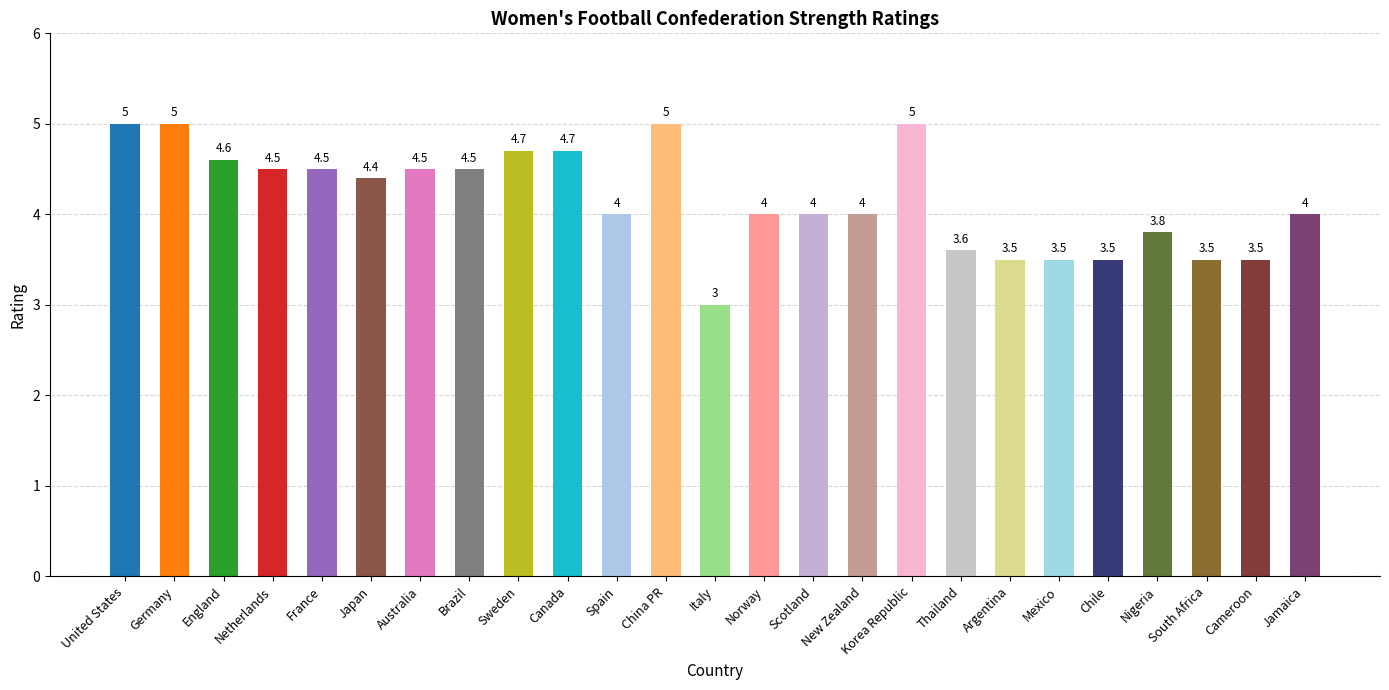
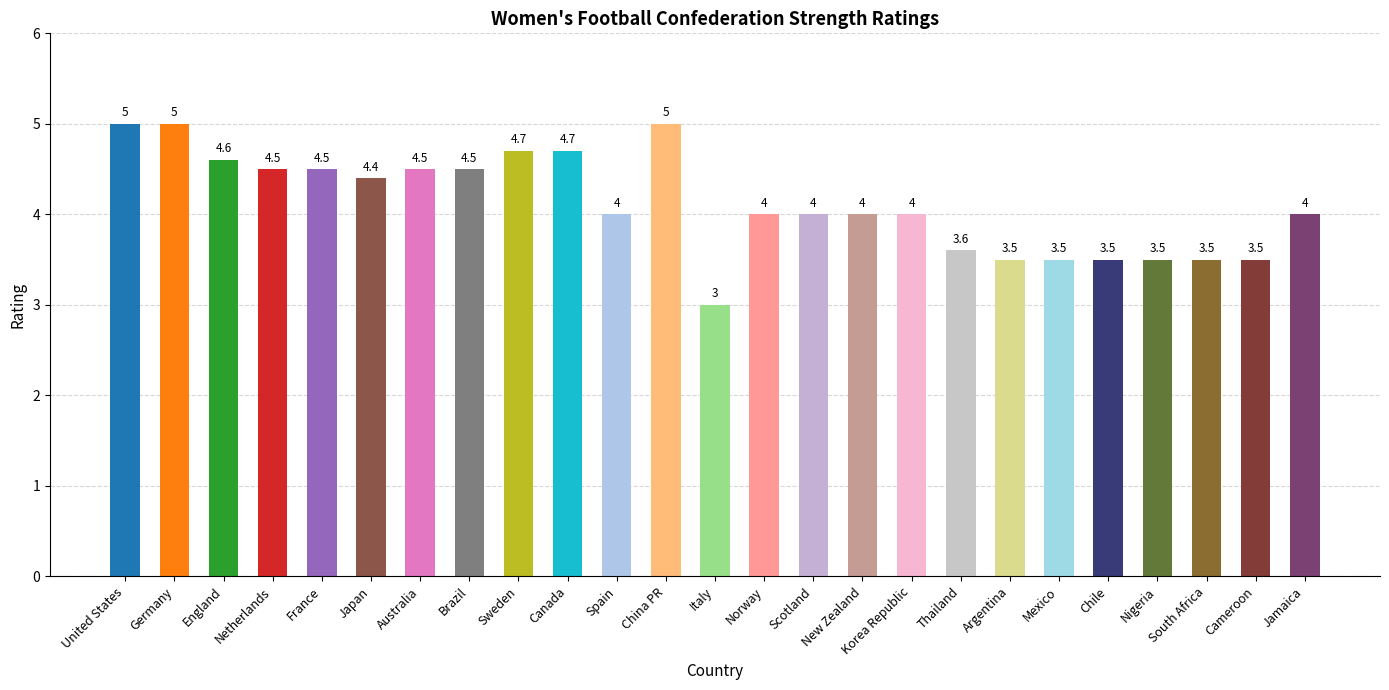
Korea Republic: 5 -> 4
Nigeria: 3.8 -> 3.5
